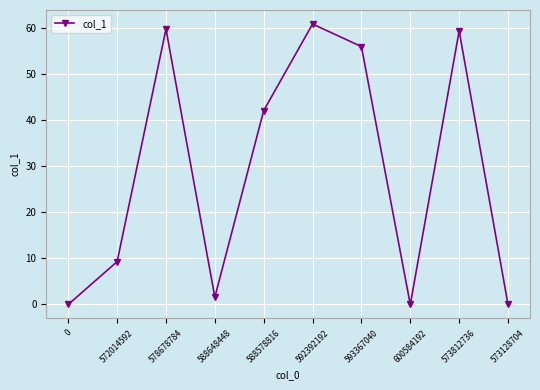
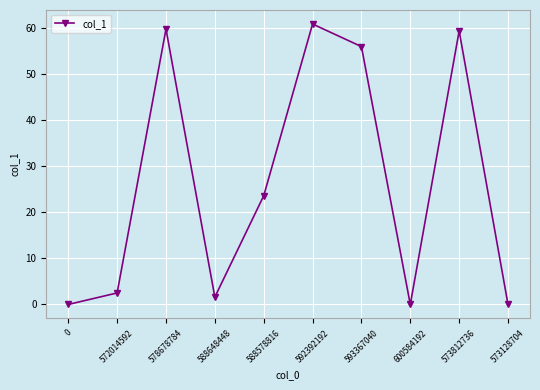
572014592: 9 -> 3
588578816: 42 -> 24
